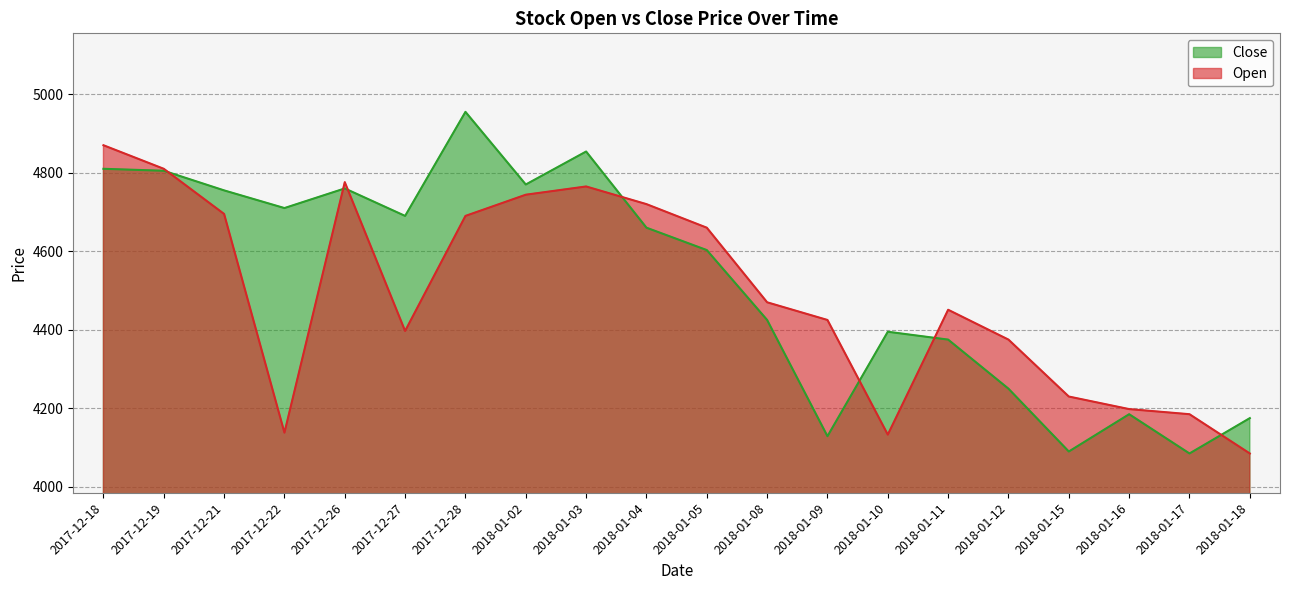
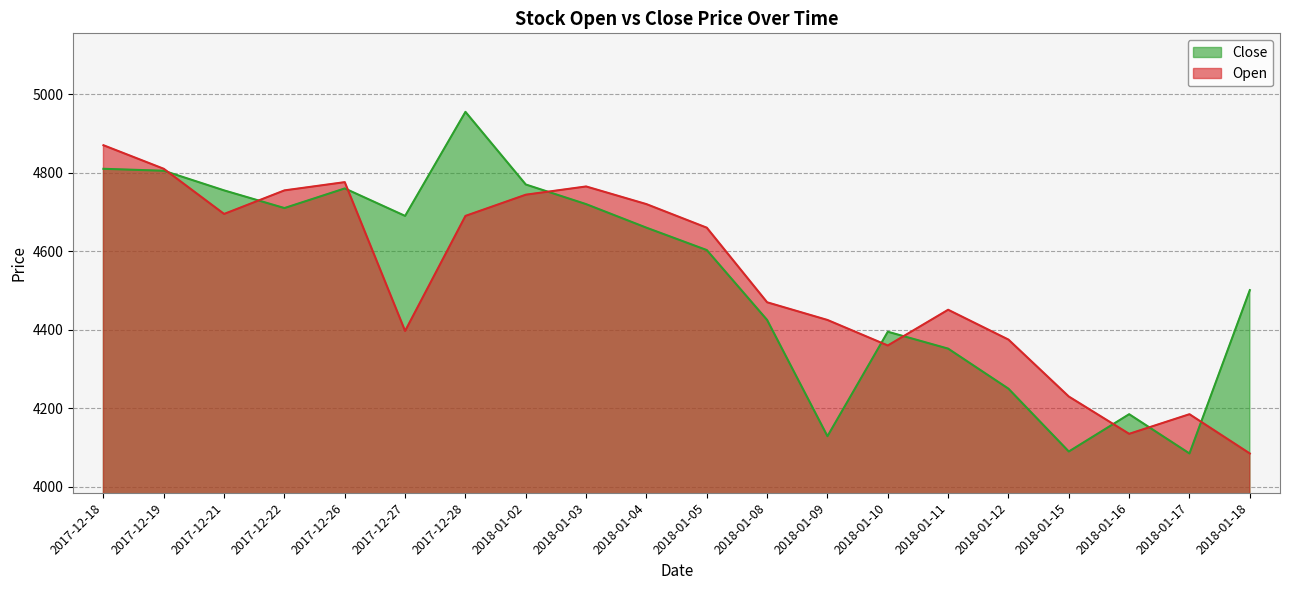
Open, 2017-12-22: 4140 -> 4760
Close, 2018-01-03: 4850 -> 4720
Open, 2018-01-10: 4130 -> 4360
Close, 2018-01-11: 4380 -> 4350
Open, 2018-01-16: 4200 -> 4140
Close, 2018-01-18: 4180 -> 4500
